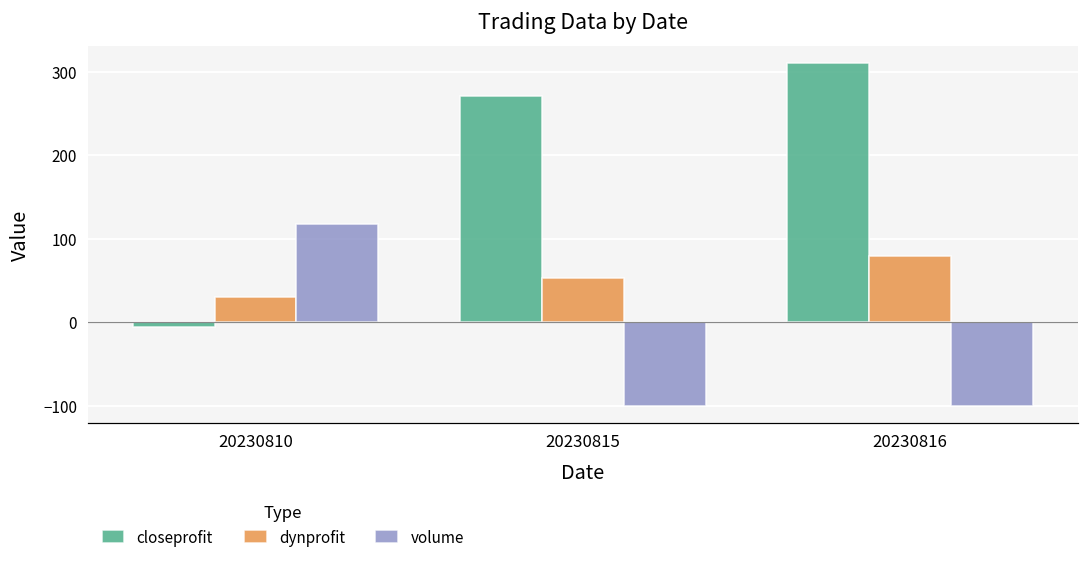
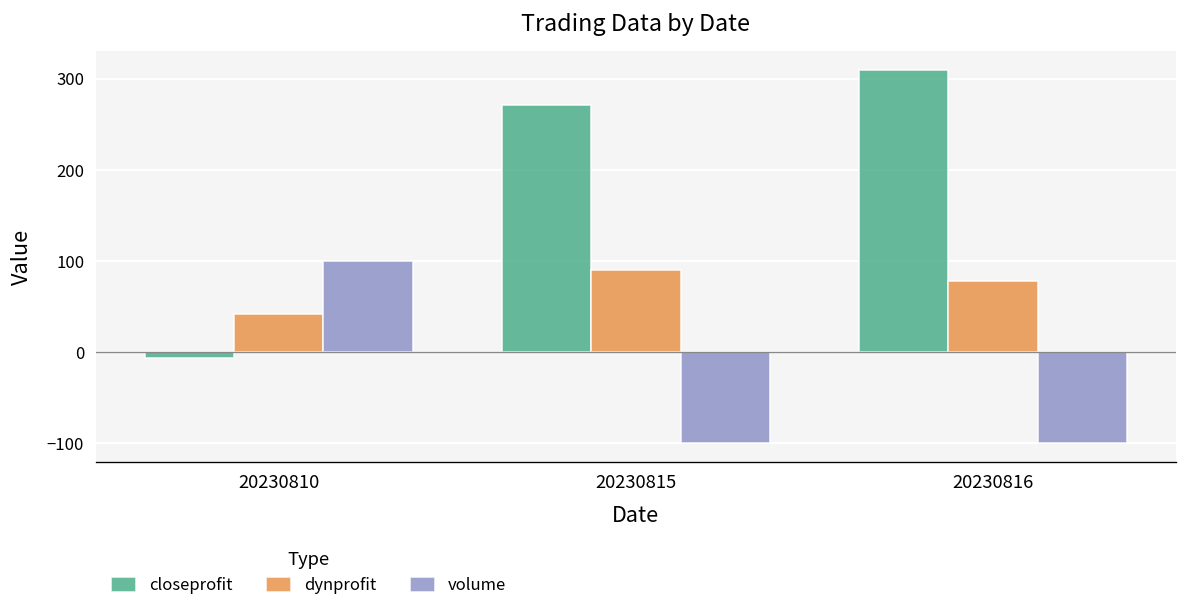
dynprofit, 20230810: 30 -> 40
volume, 20230810: 120 -> 100
dynprofit, 20230815: 50 -> 90
